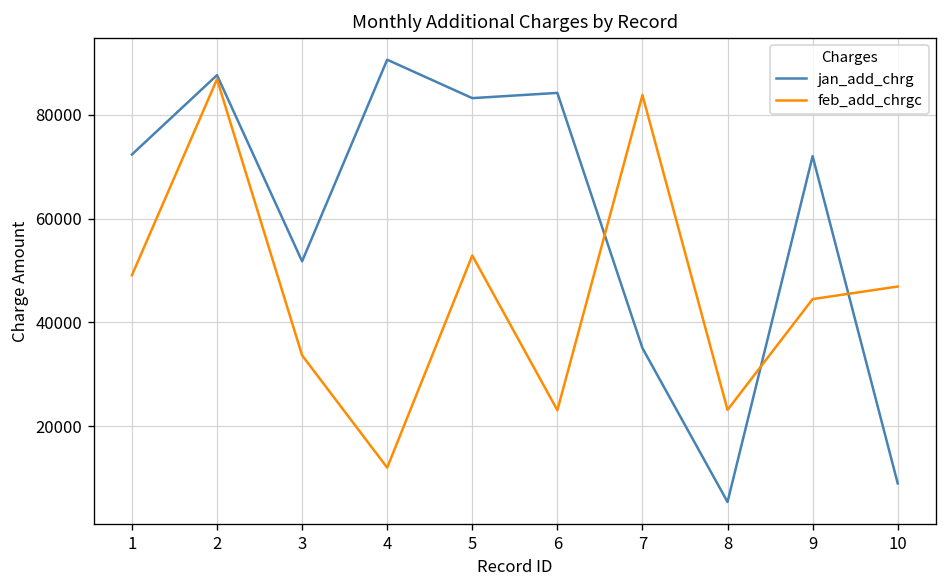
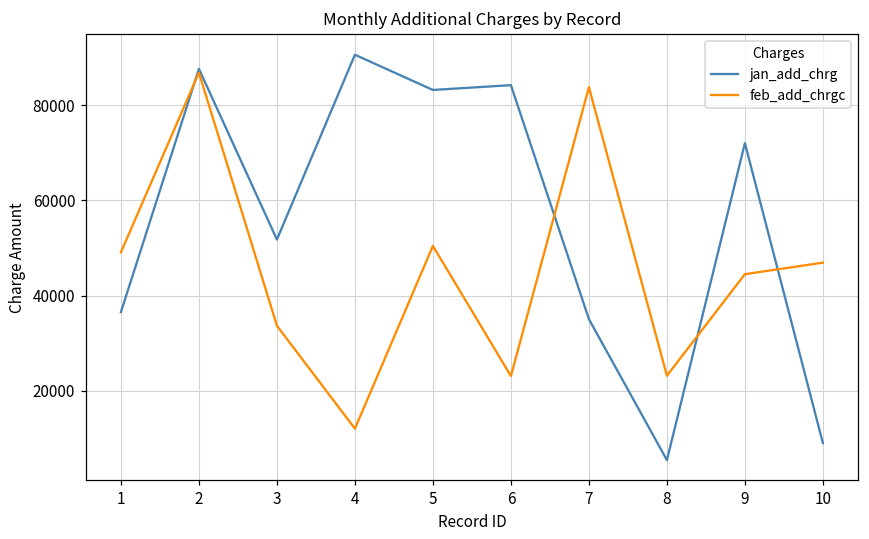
jan_add_chrg, 1: 72000 -> 37000
feb_add_chrgc, 5: 53000 -> 50000
